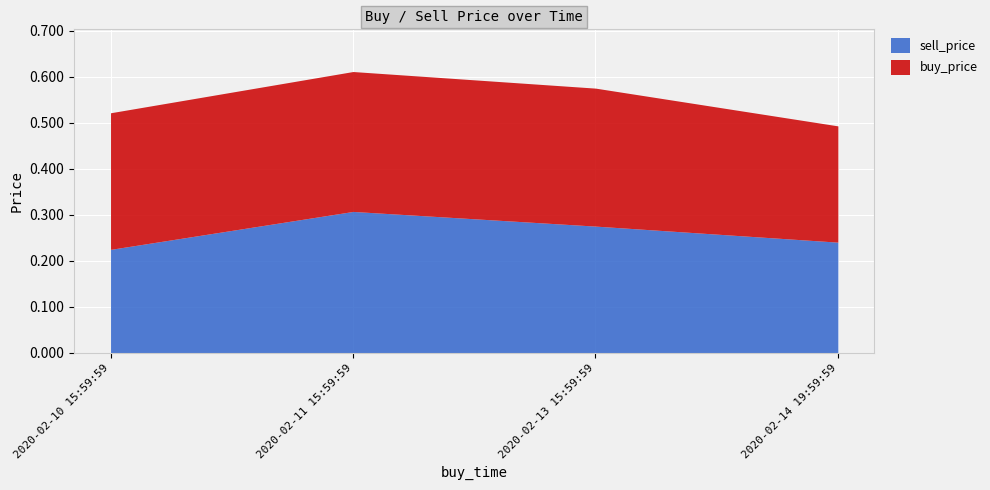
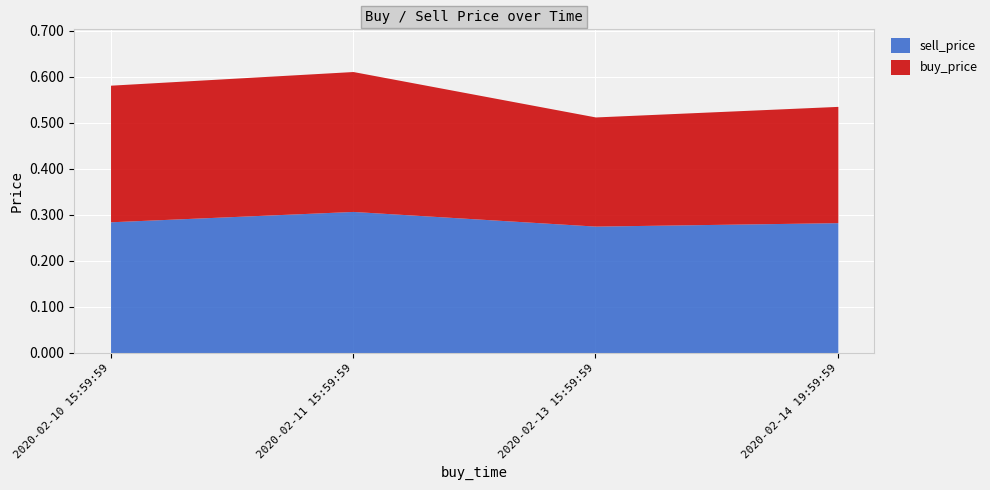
sell_price, 2020-02-10 15:59:59: 0.23 -> 0.29
buy_price, 2020-02-13 15:59:59: 0.30 -> 0.24
sell_price, 2020-02-14 19:59:59: 0.24 -> 0.28
